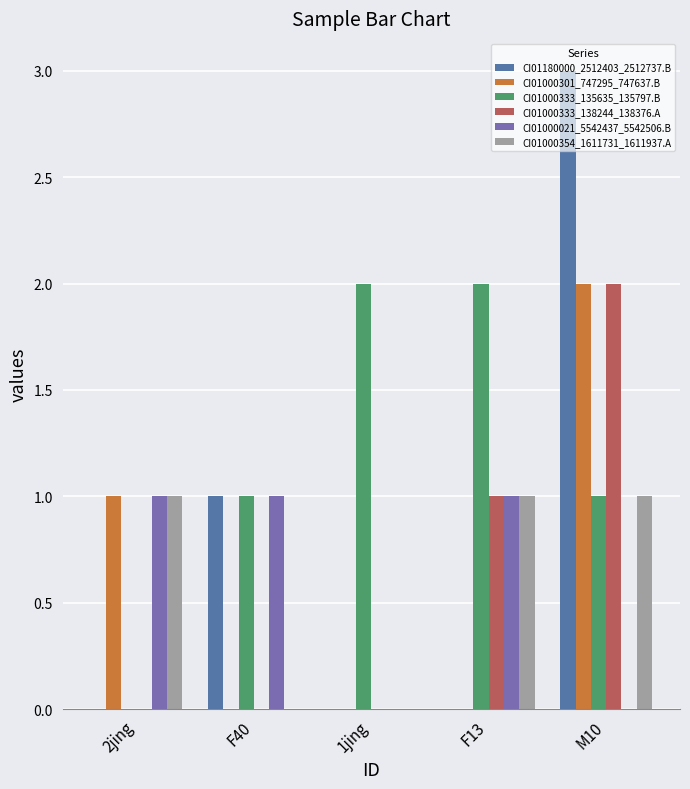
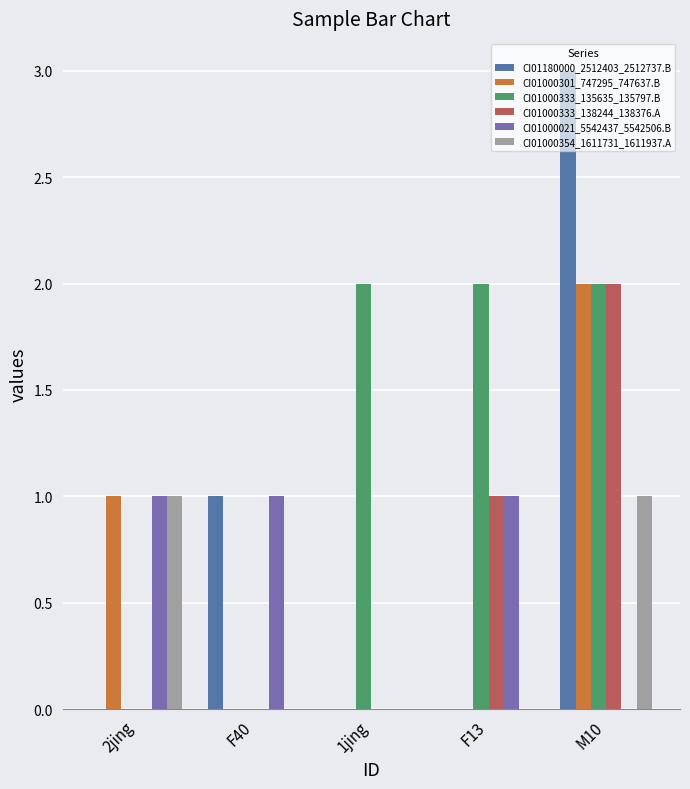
CI01000333_135635_135797.B, F40: 1 -> 0
CI01000354_1611731_1611937.A, F13: 1 -> 0
CI01000333_135635_135797.B, M10: 1 -> 2
